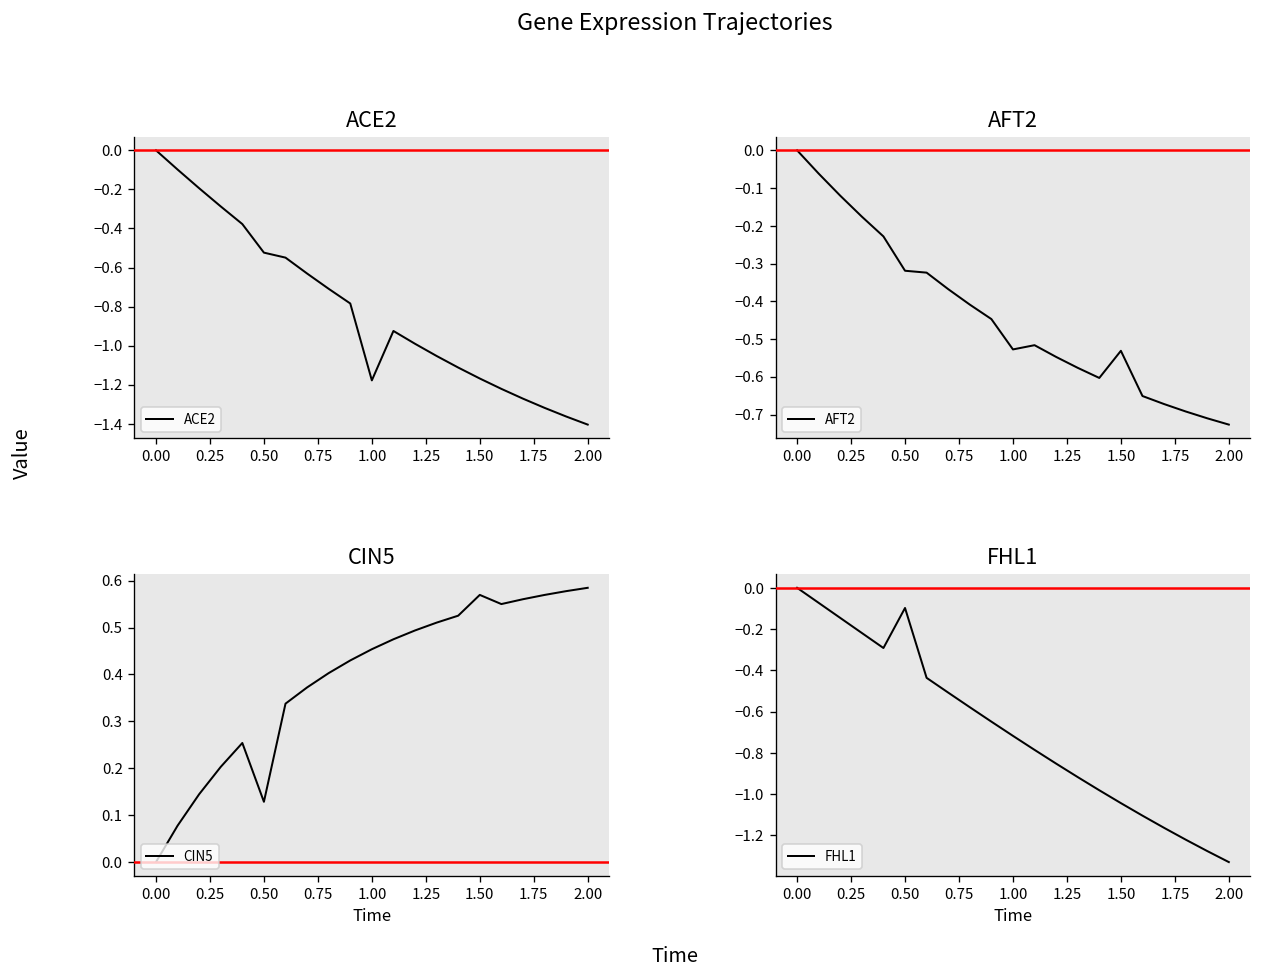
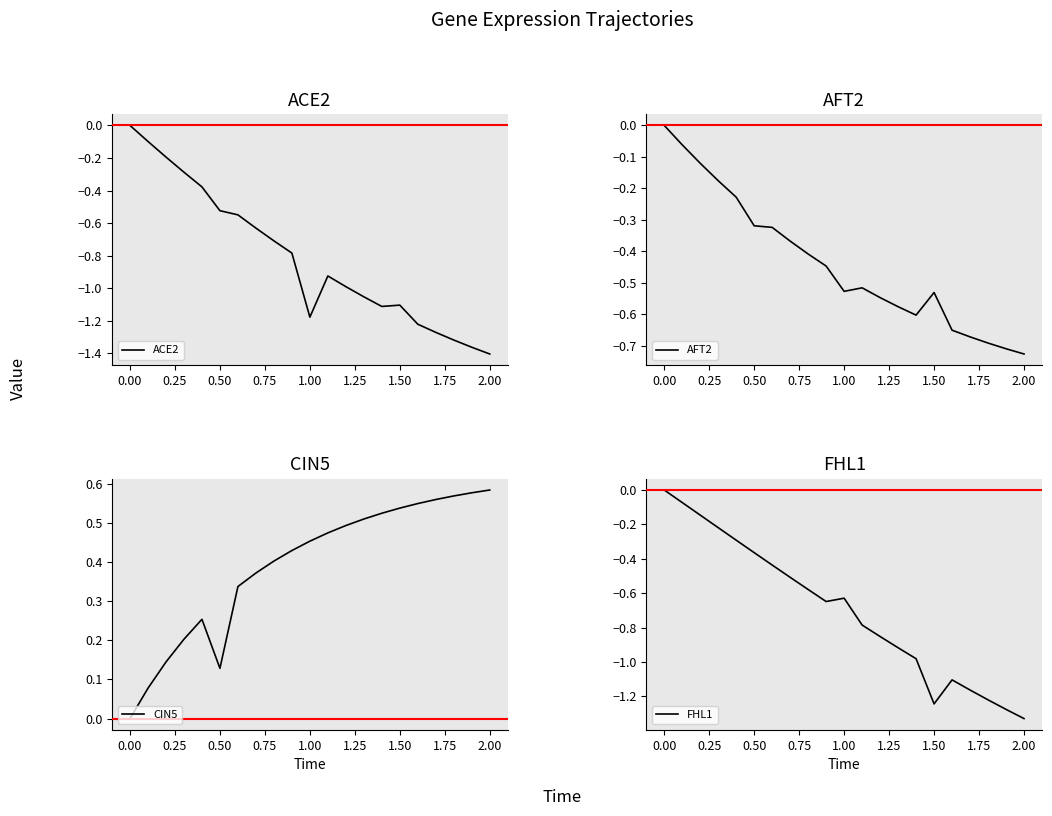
ACE2, 1.50: -1.17 -> -1.10
CIN5, 1.50: 0.57 -> 0.54
FHL1, 0.50: -0.10 -> -0.36
FHL1, 1.00: -0.72 -> -0.63
FHL1, 1.50: -1.04 -> -1.24
